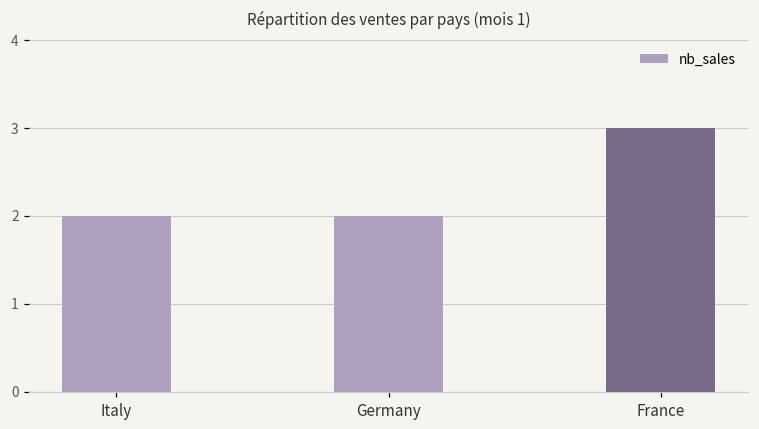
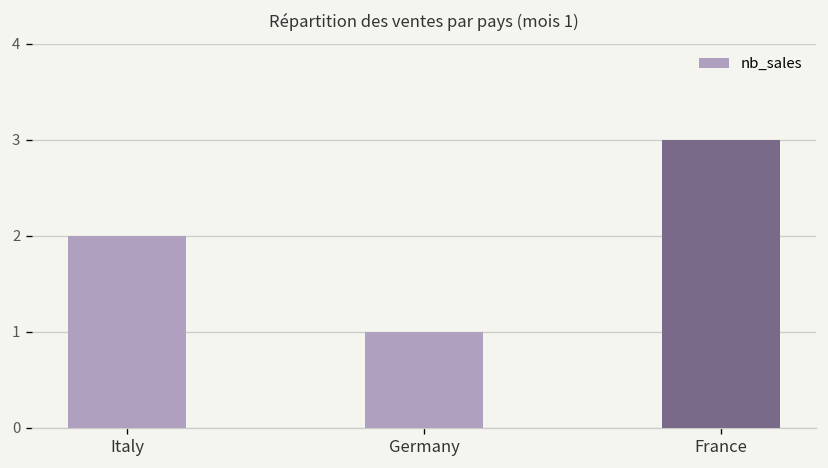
Germany: 2 -> 1
